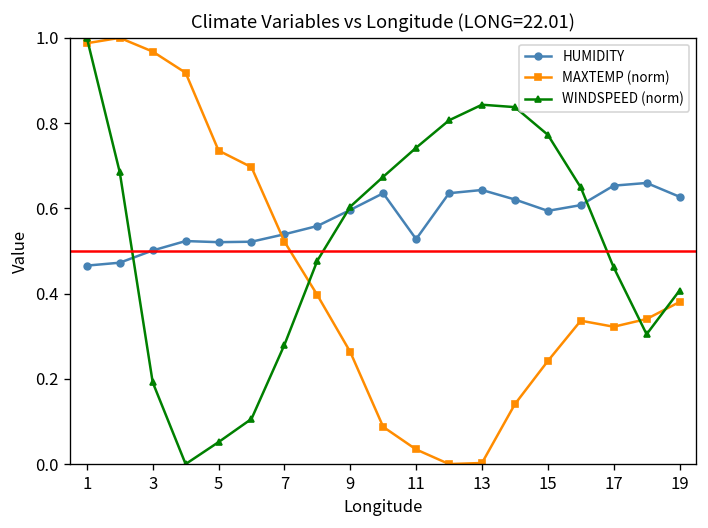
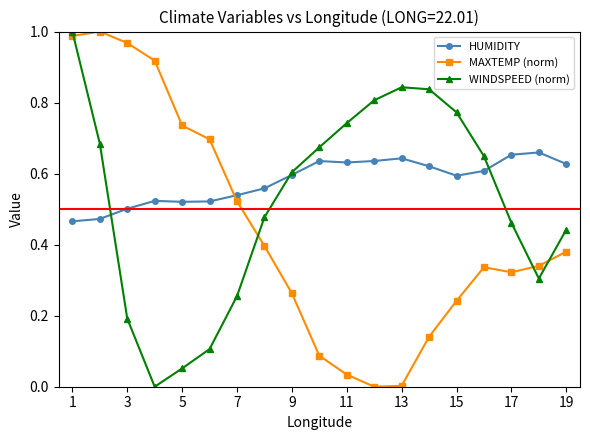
WINDSPEED (norm), 7: 0.28 -> 0.26
HUMIDITY, 11: 0.53 -> 0.63
WINDSPEED (norm), 19: 0.41 -> 0.44
